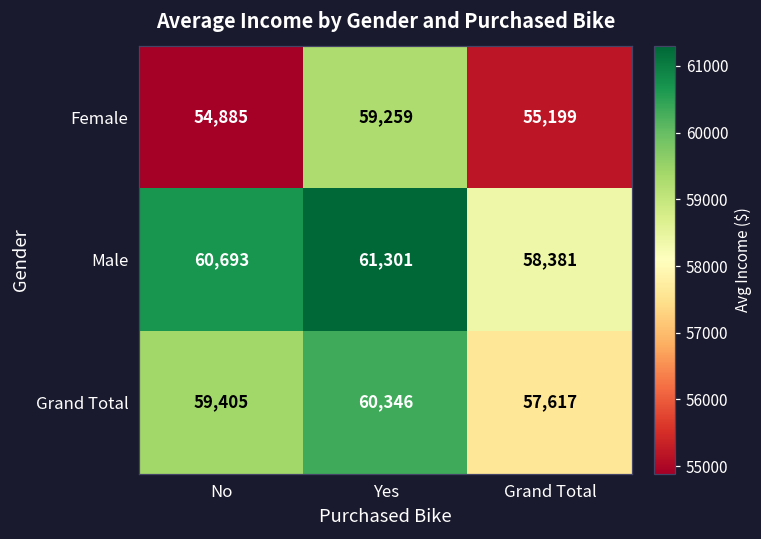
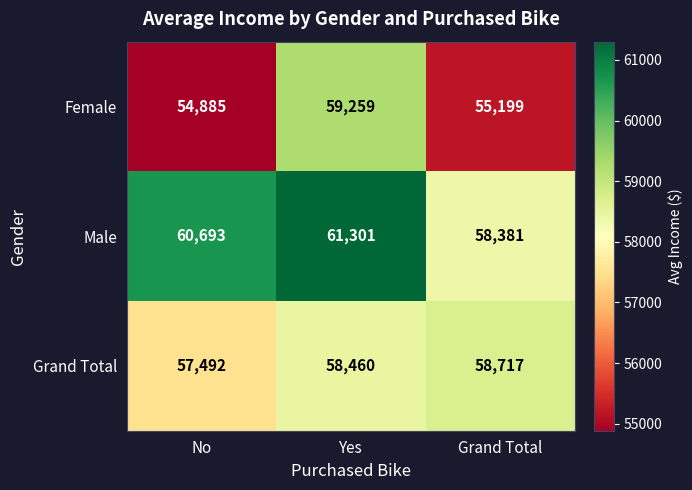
Grand Total, No: 59,405 -> 57,492
Grand Total, Yes: 60,346 -> 58,460
Grand Total, Grand Total: 57,617 -> 58,717
